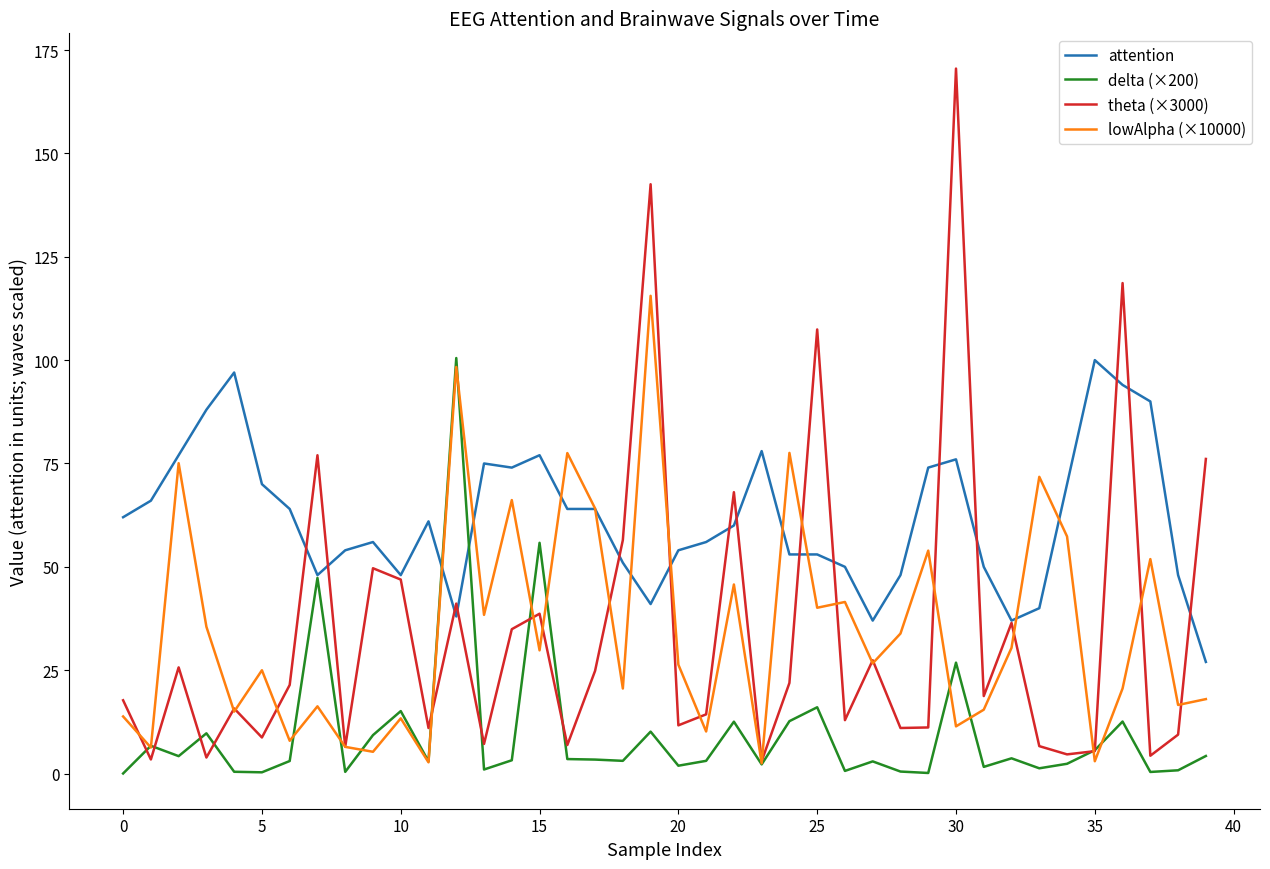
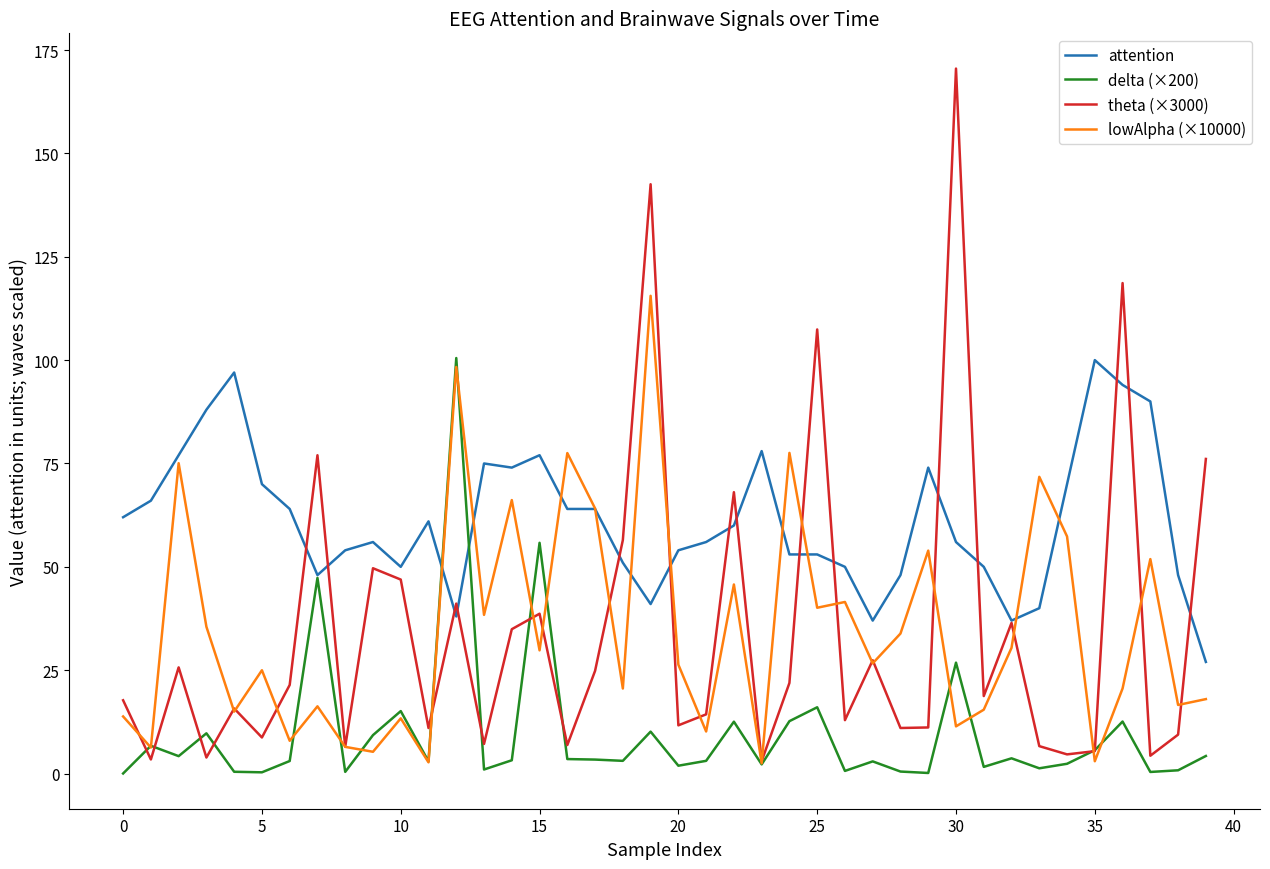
attention, 10: 48 -> 50
attention, 30: 76 -> 56
